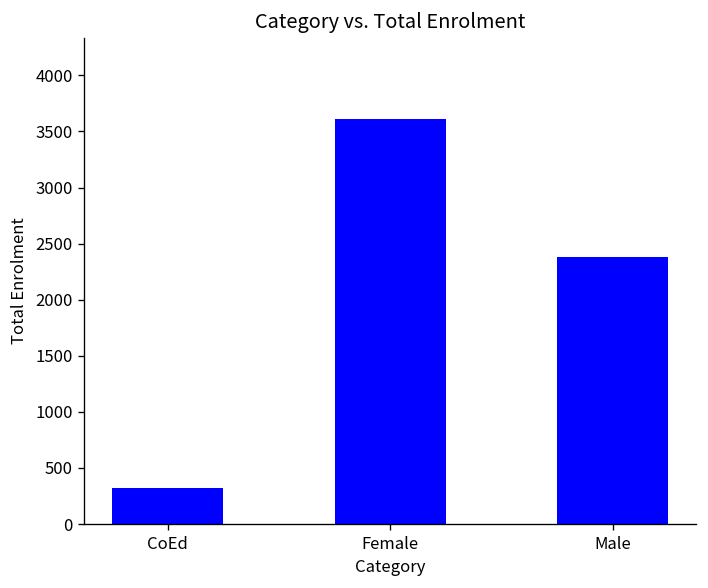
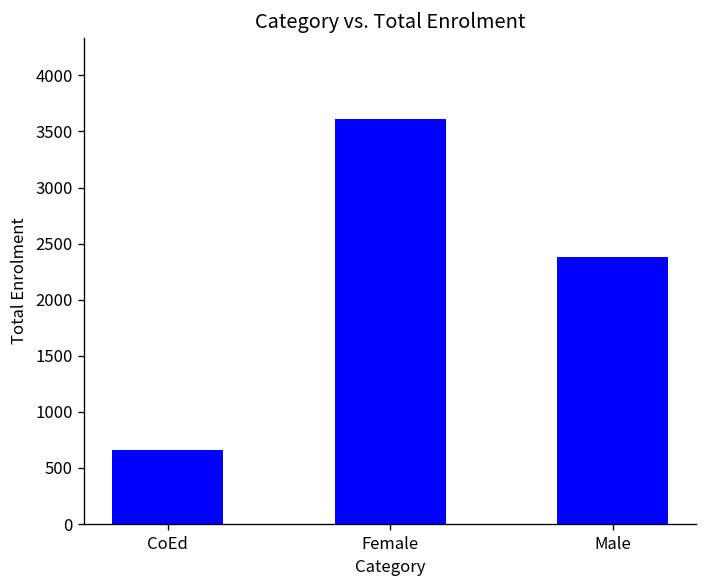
CoEd: 300 -> 700
